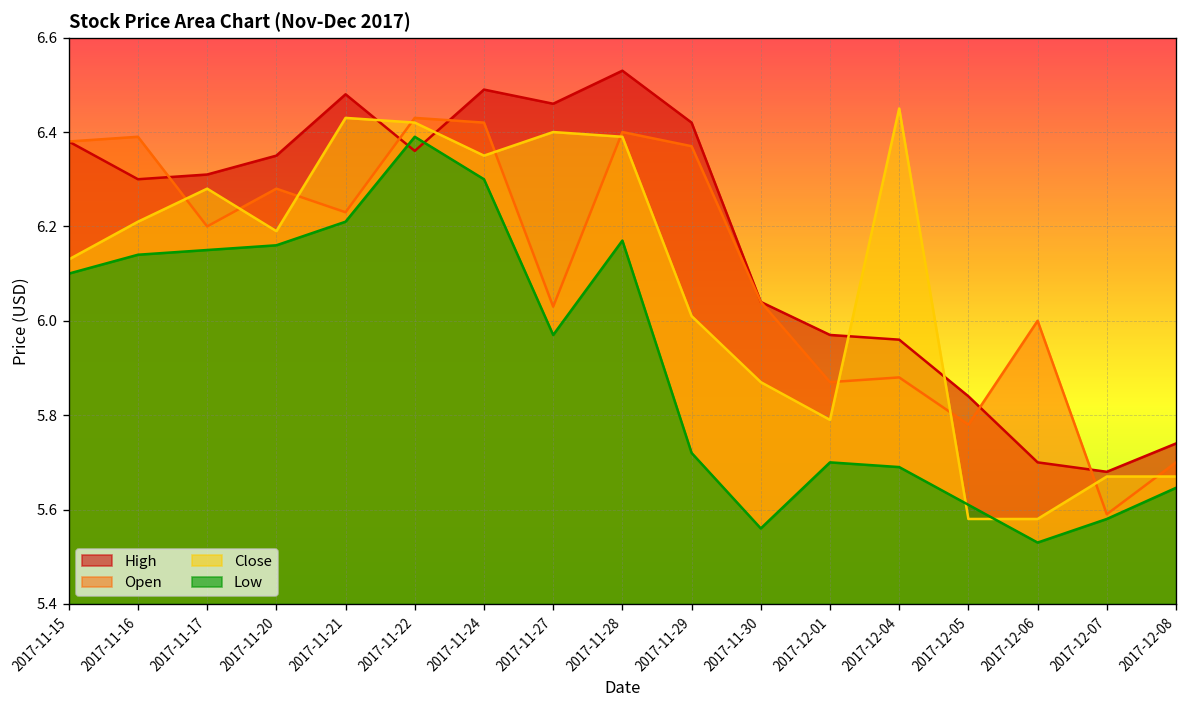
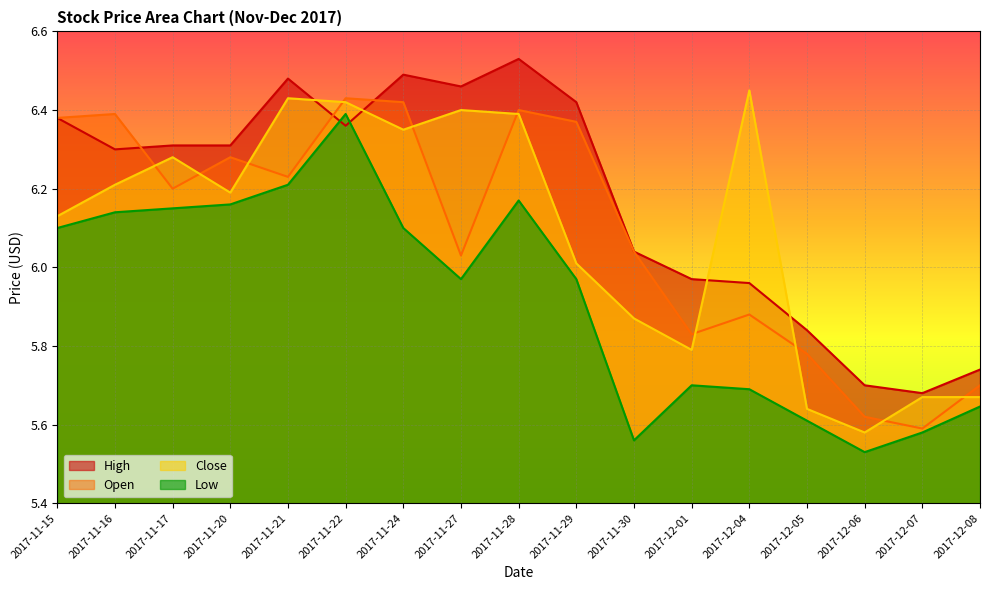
High, 2017-11-20: 6.35 -> 6.31
Low, 2017-11-24: 6.3 -> 6.1
Low, 2017-11-29: 5.72 -> 5.97
Open, 2017-12-01: 5.87 -> 5.83
Close, 2017-12-05: 5.58 -> 5.64
Open, 2017-12-06: 6.00 -> 5.62
